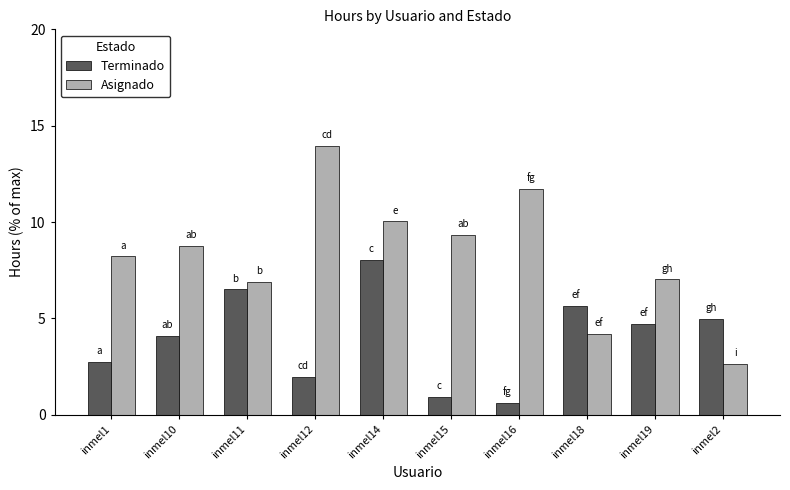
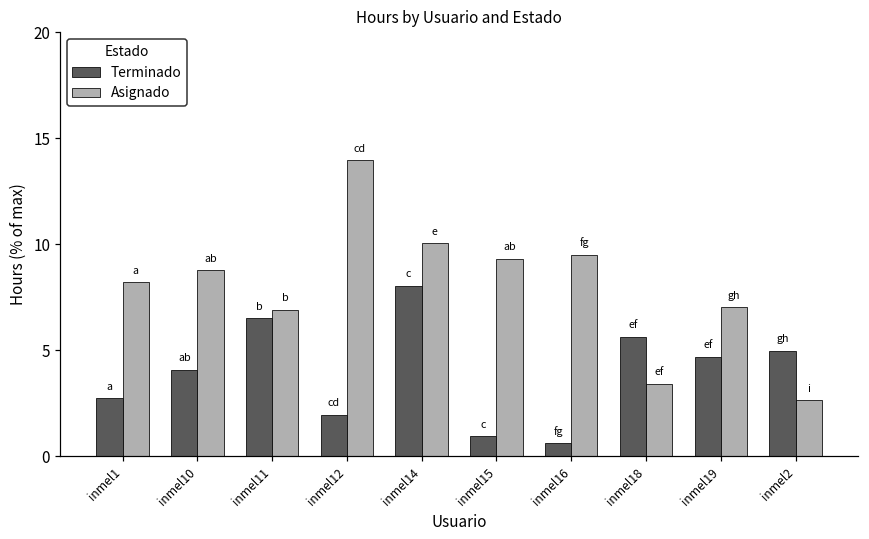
Asignado, inmel16: 11.7 -> 9.5
Asignado, inmel18: 4.2 -> 3.4
